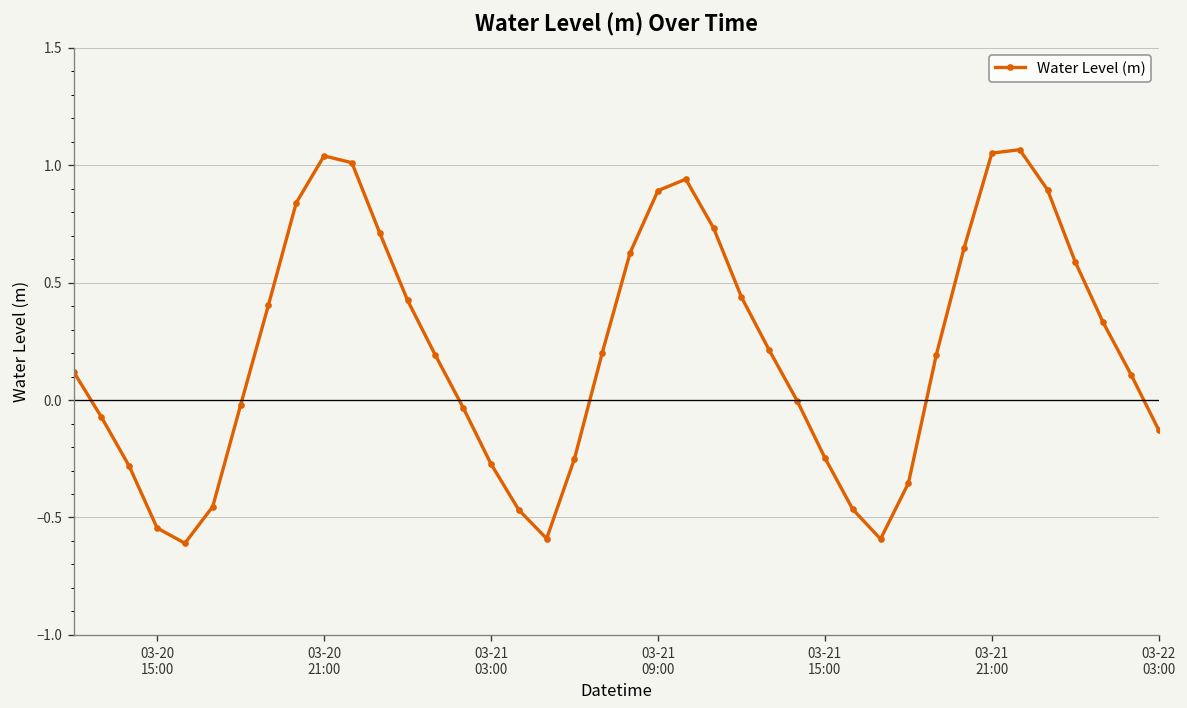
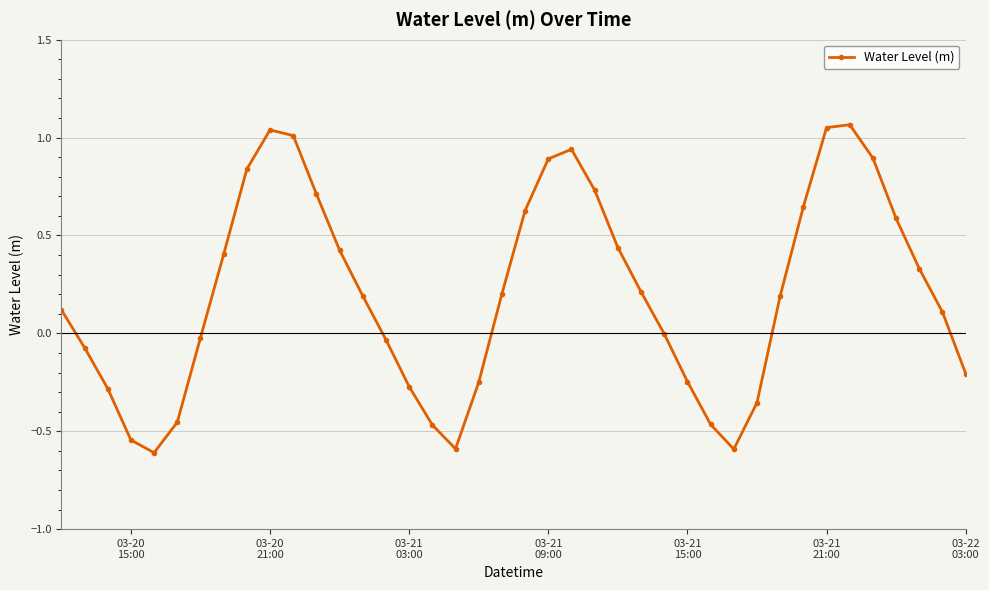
03-22 03:00: -0.13 -> -0.21
